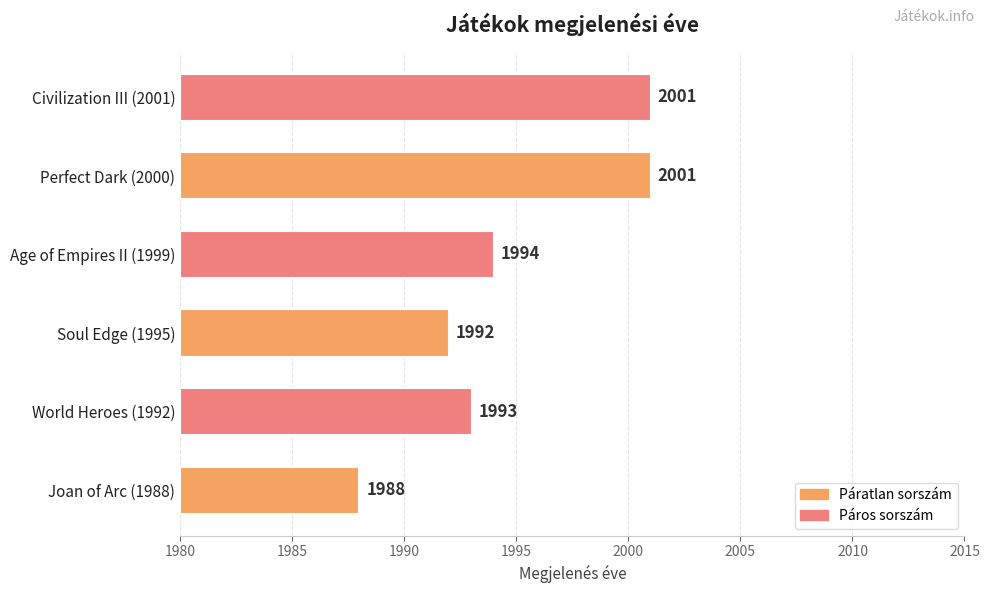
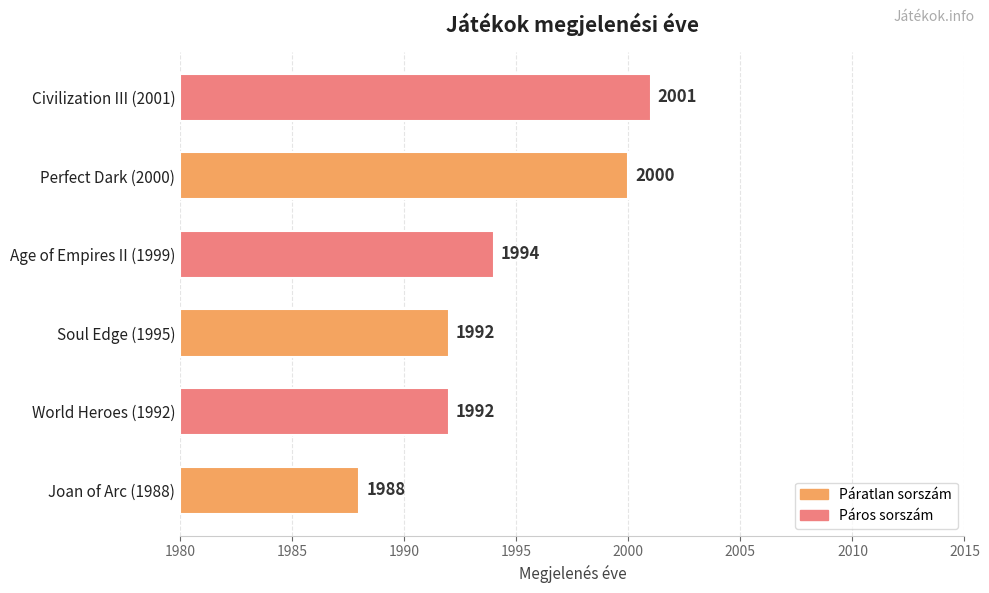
Perfect Dark (2000): 2001 -> 2000
World Heroes (1992): 1993 -> 1992
